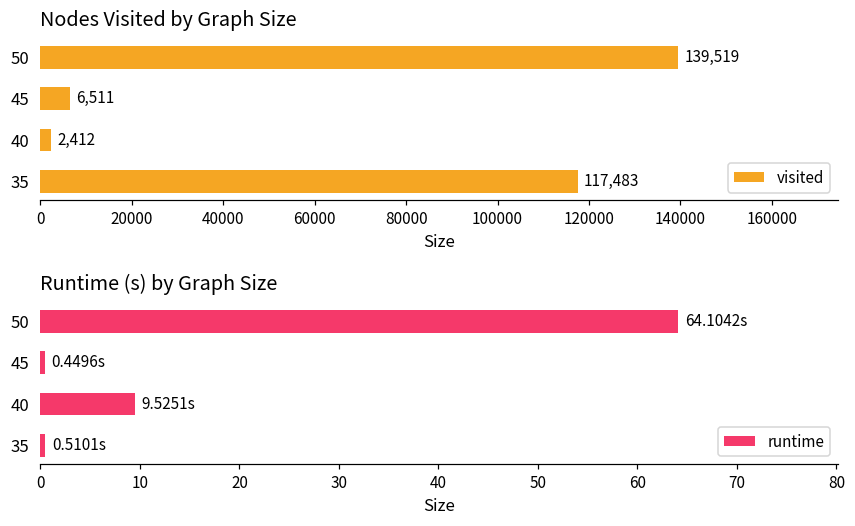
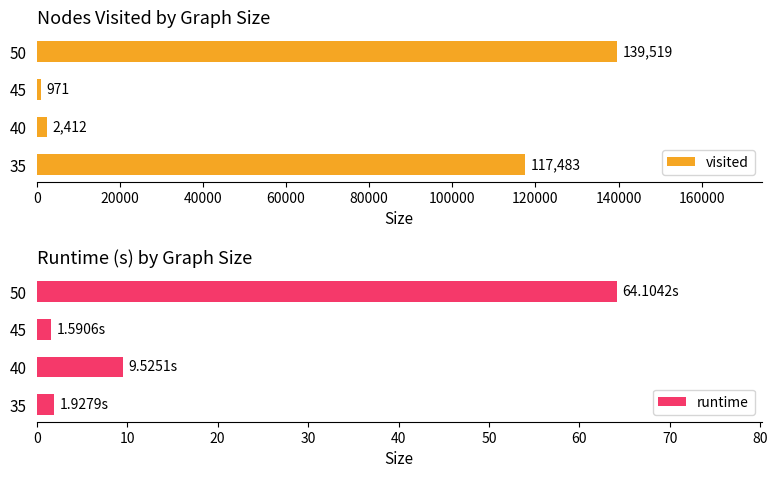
Nodes Visited by Graph Size, 45: 6,511 -> 971
Runtime (s) by Graph Size, 45: 0.4496s -> 1.5906s
Runtime (s) by Graph Size, 35: 0.5101s -> 1.9279s
